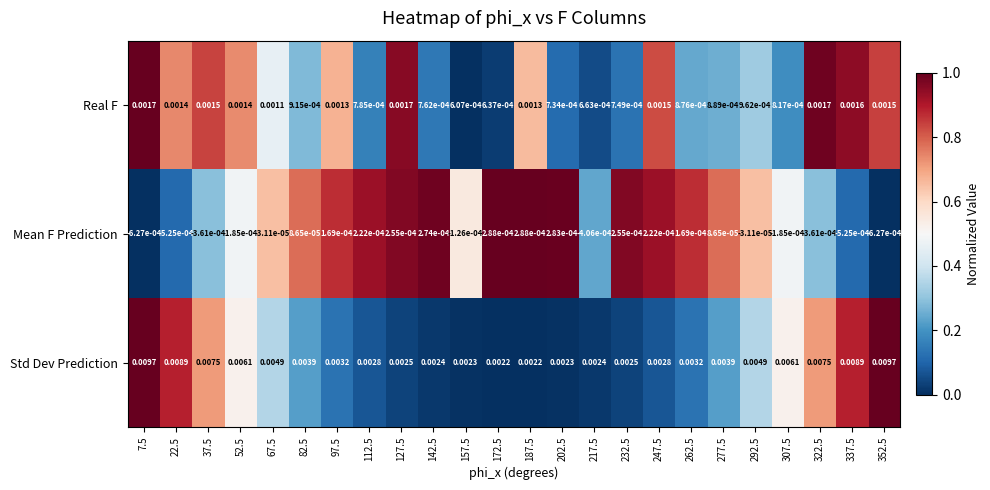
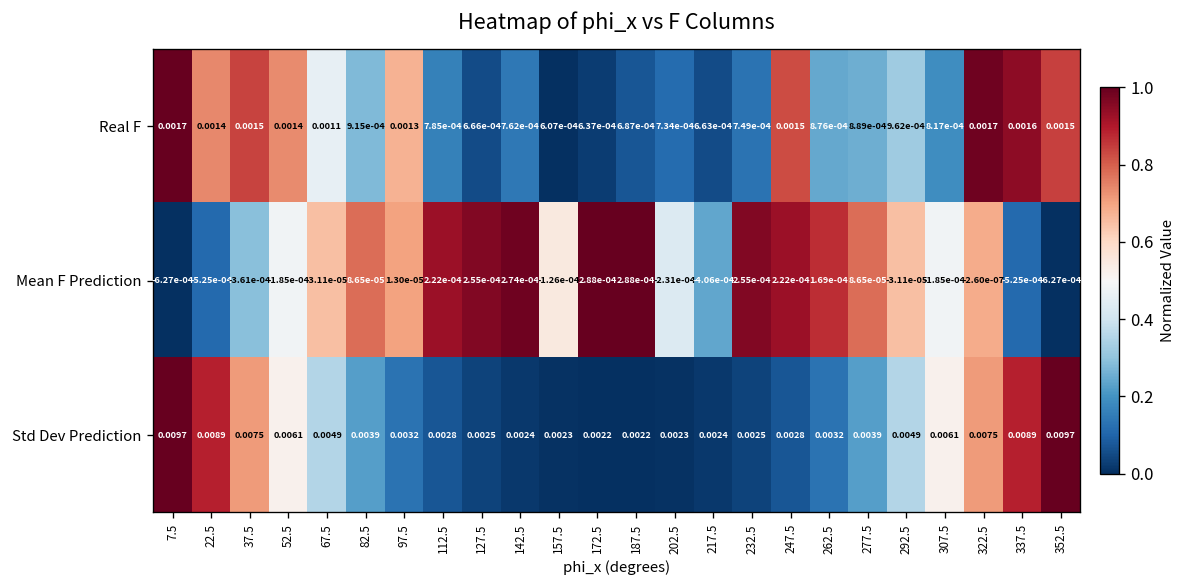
Real F, 127.5: 0.0017 -> 6.66e-04
Real F, 187.5: 0.0013 -> 6.87e-04
Mean F Prediction, 97.5: 1.69e-04 -> 1.30e-05
Mean F Prediction, 202.5: 2.83e-04 -> -2.31e-04
Mean F Prediction, 322.5: -3.61e-04 -> -2.60e-07
